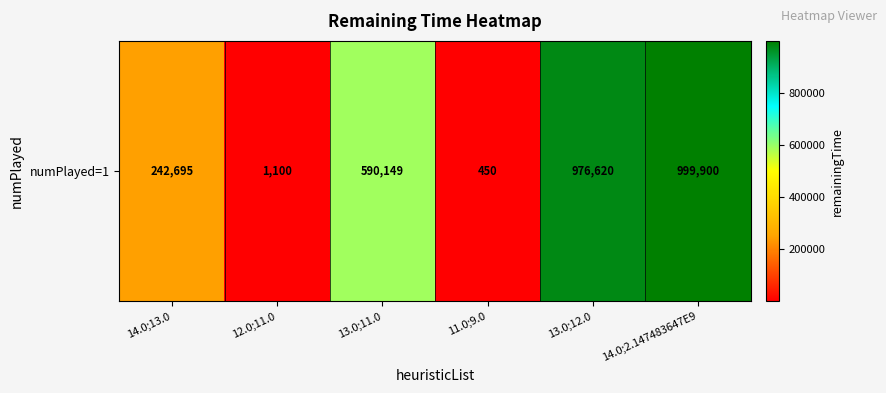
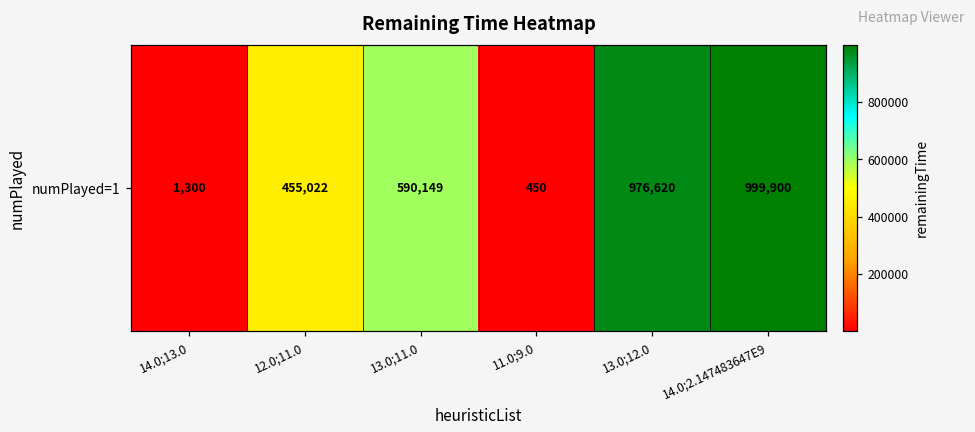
numPlayed=1, 14.0;13.0: 242,695 -> 1,300
numPlayed=1, 12.0;11.0: 1,100 -> 455,022
